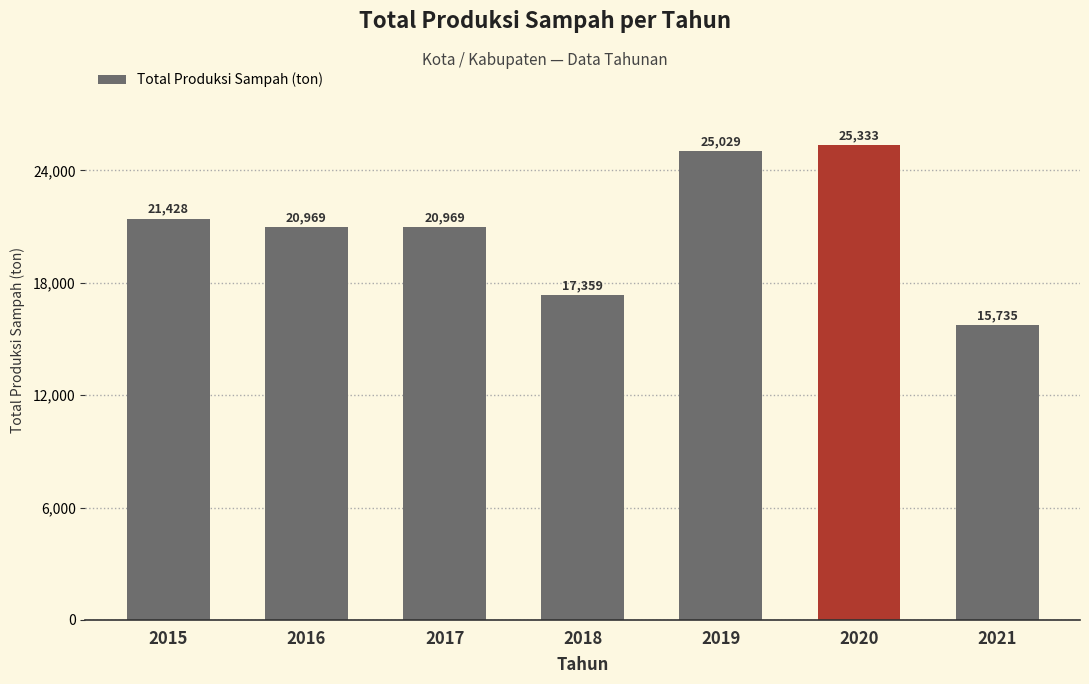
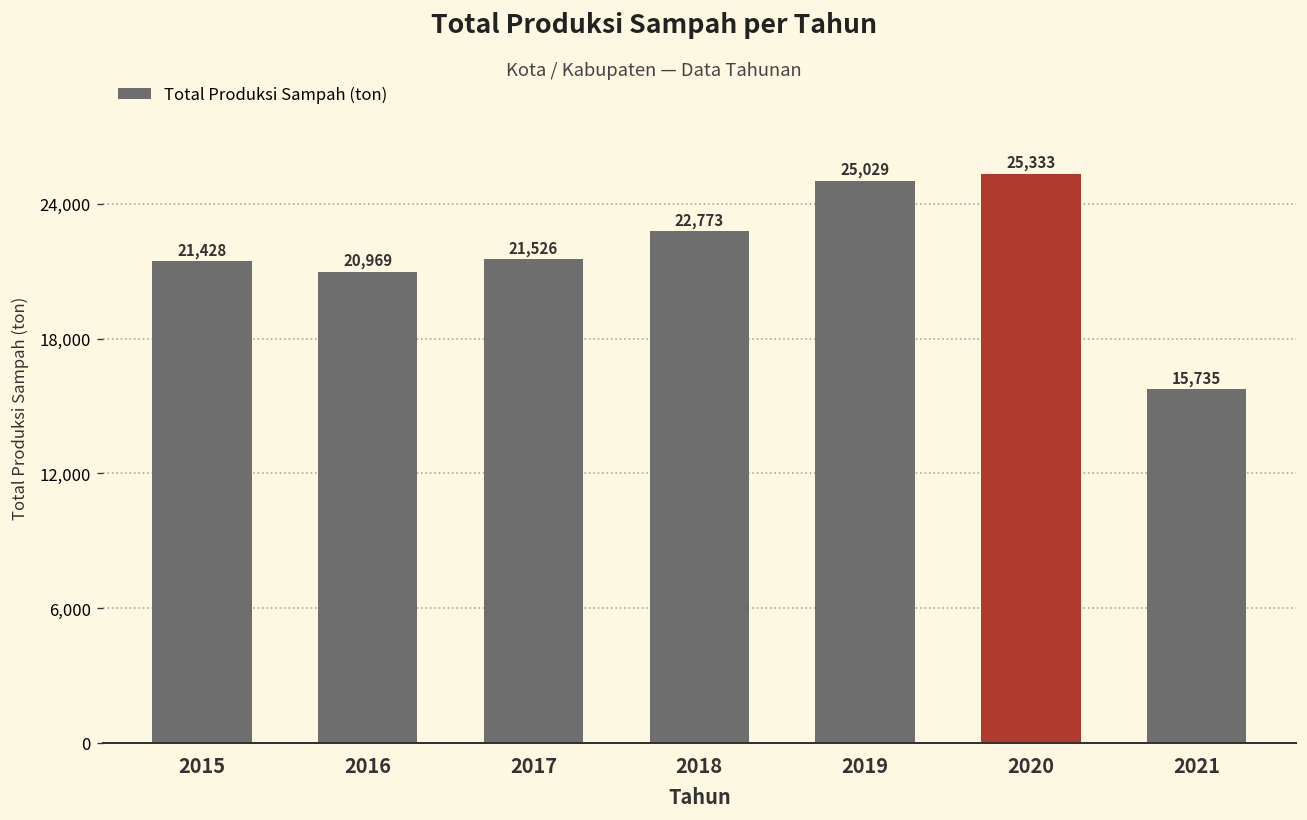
2017: 20,969 -> 21,526
2018: 17,359 -> 22,773
